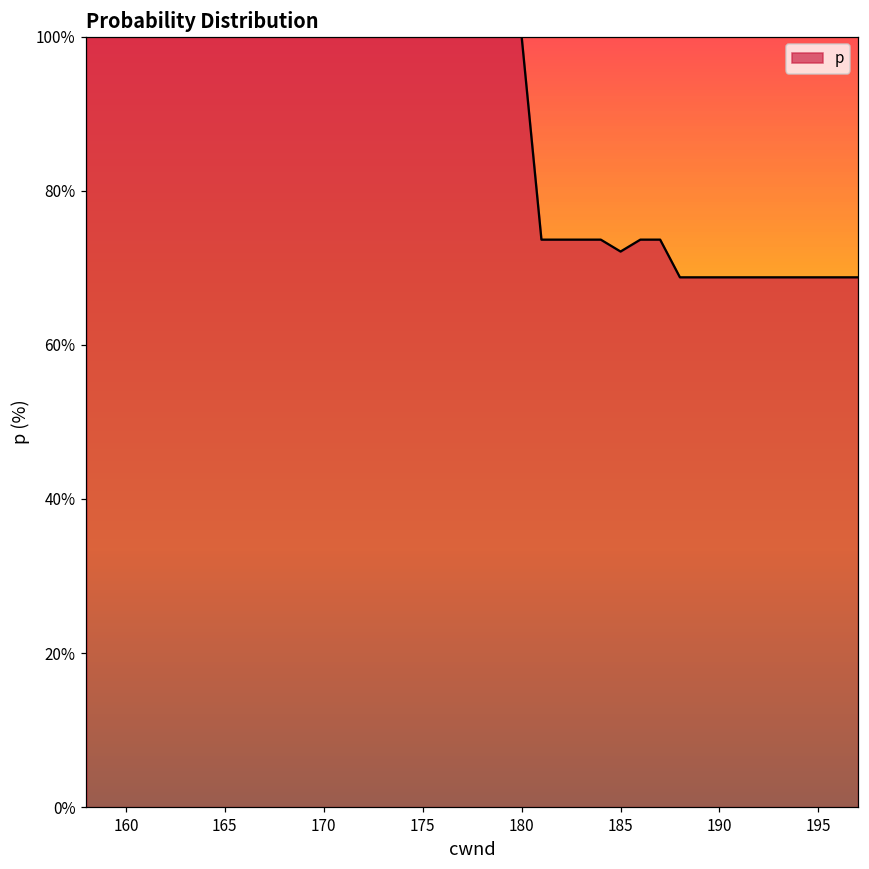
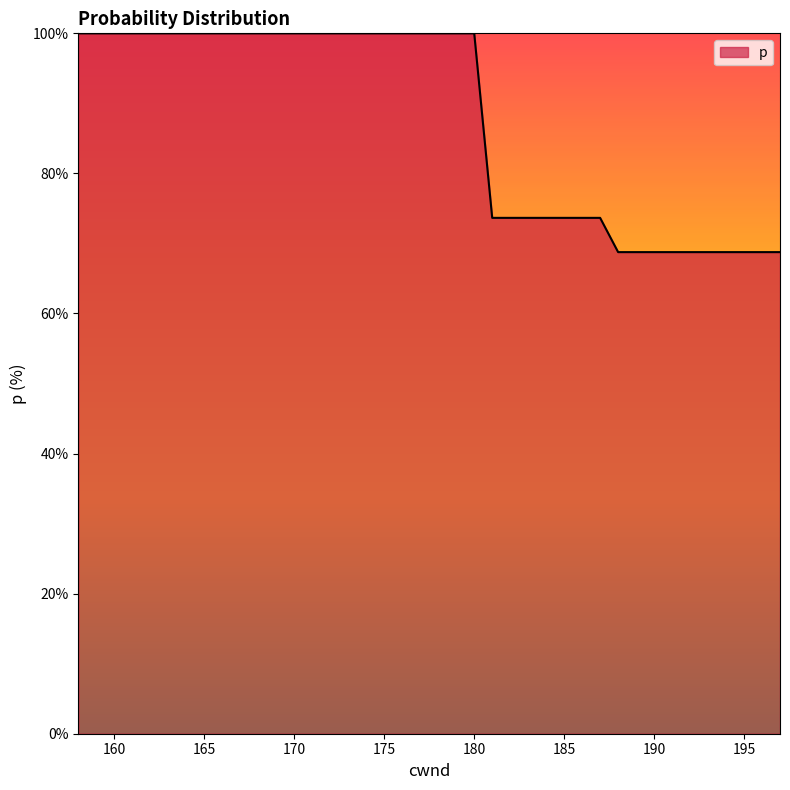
185: 72% -> 74%
